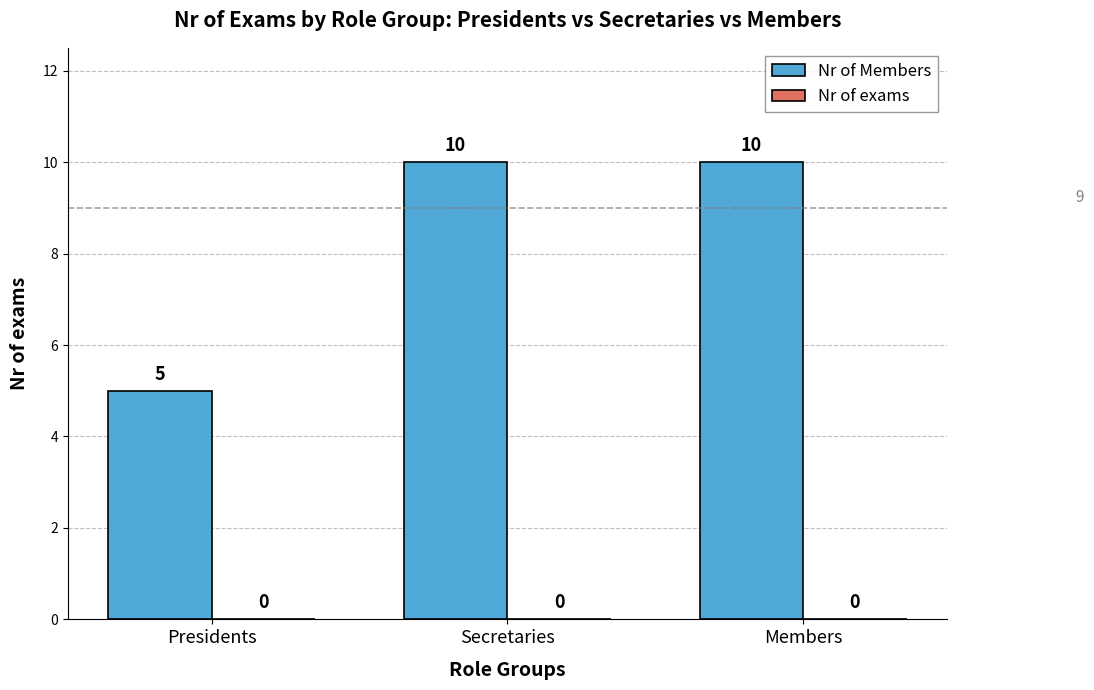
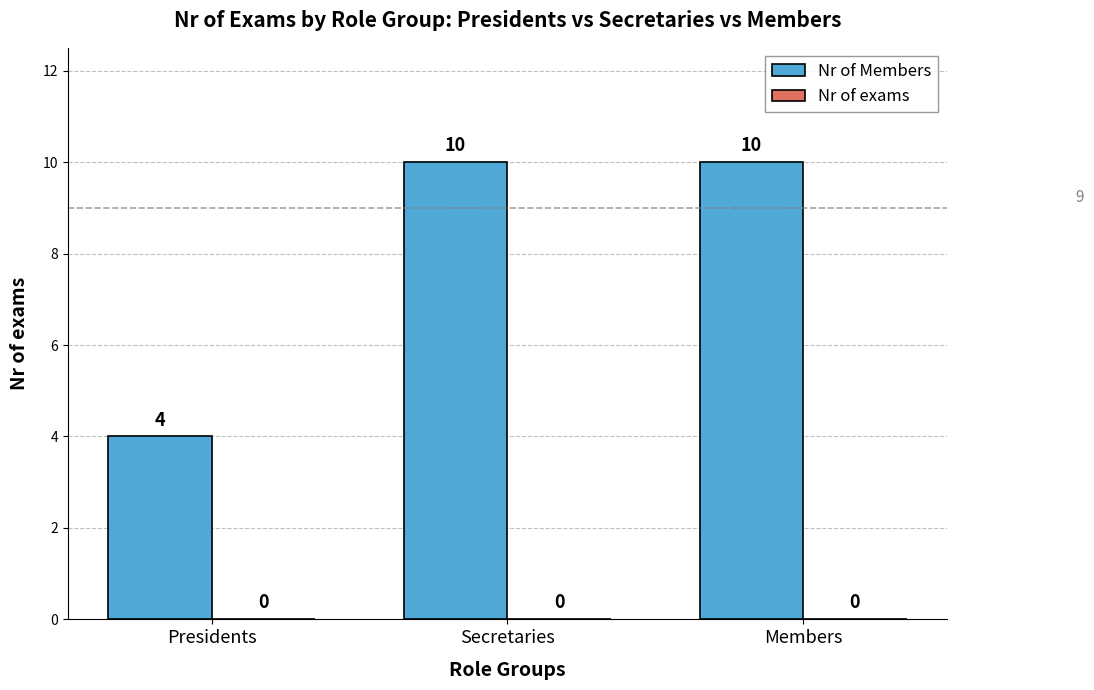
Nr of Members, Presidents: 5 -> 4
